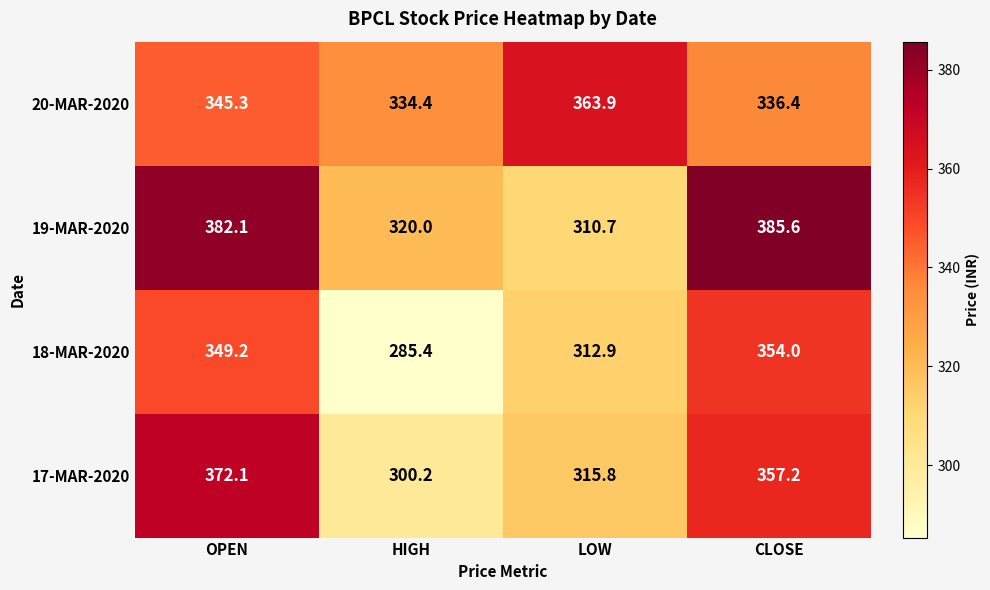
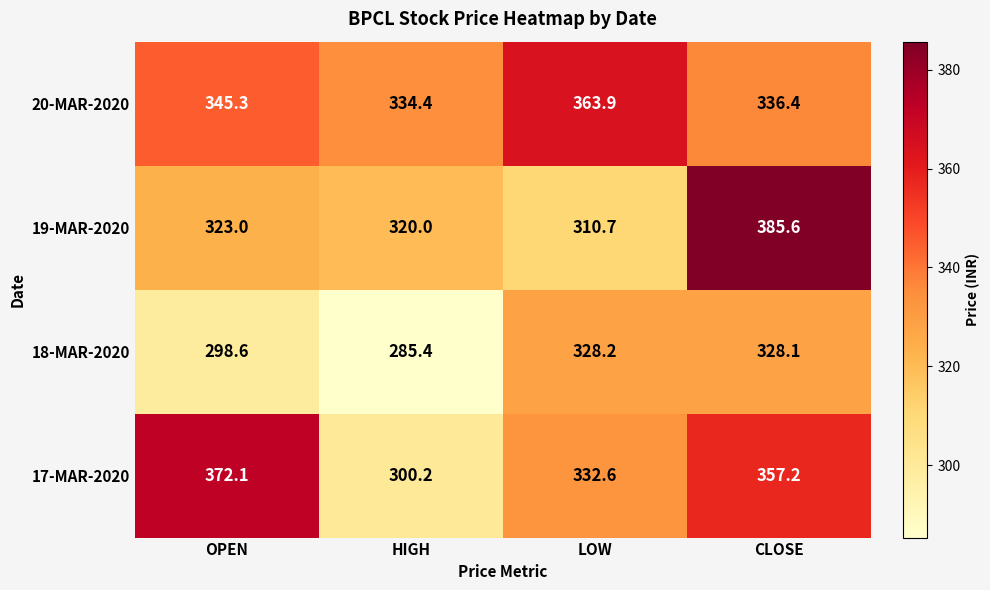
19-MAR-2020, OPEN: 382.1 -> 323.0
18-MAR-2020, OPEN: 349.2 -> 298.6
18-MAR-2020, LOW: 312.9 -> 328.2
18-MAR-2020, CLOSE: 354.0 -> 328.1
17-MAR-2020, LOW: 315.8 -> 332.6
